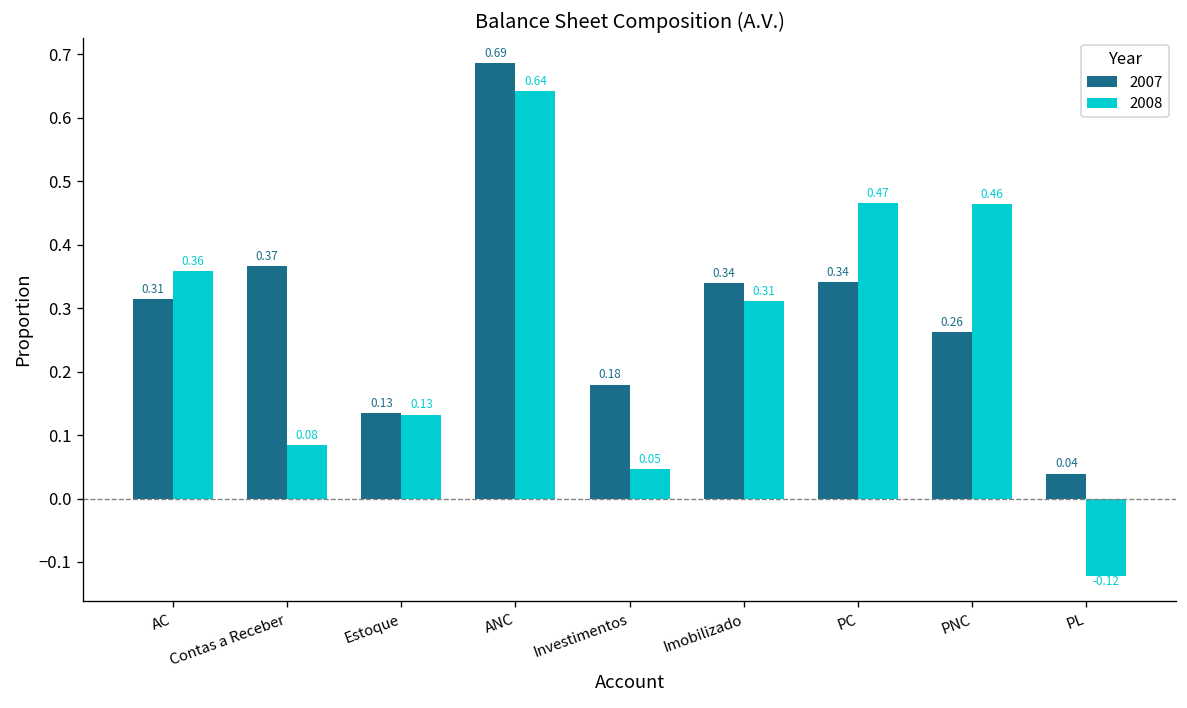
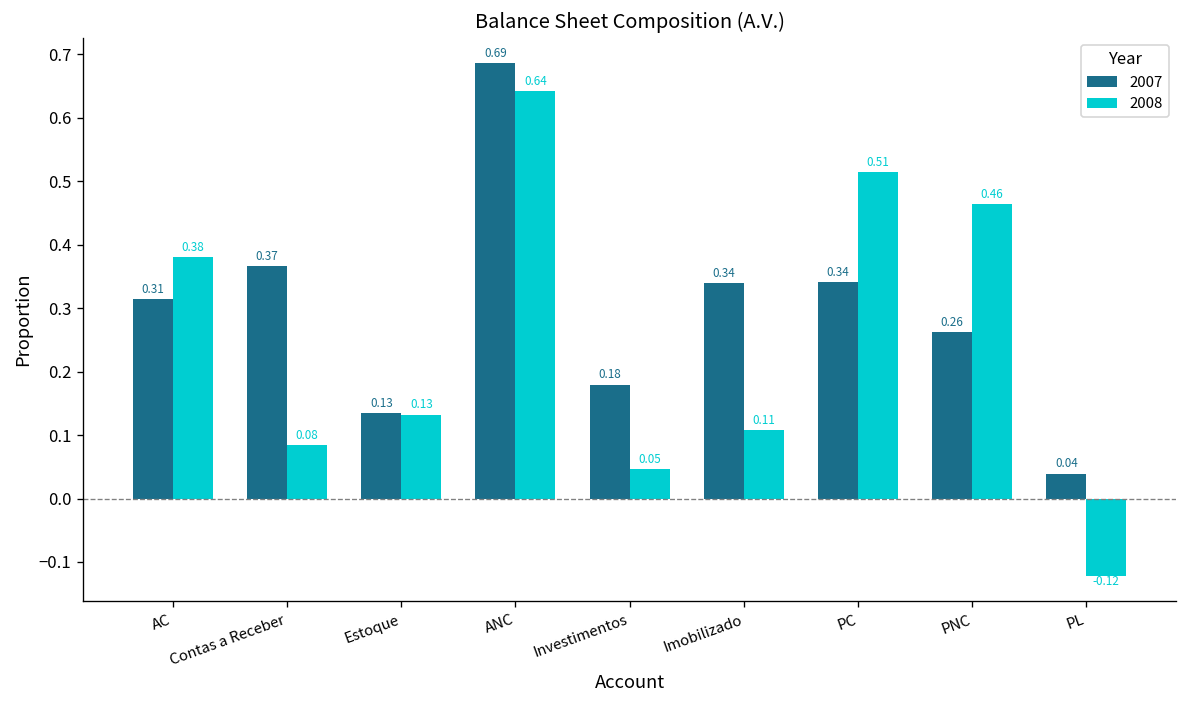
2008, AC: 0.36 -> 0.38
2008, Imobilizado: 0.31 -> 0.11
2008, PC: 0.47 -> 0.51
